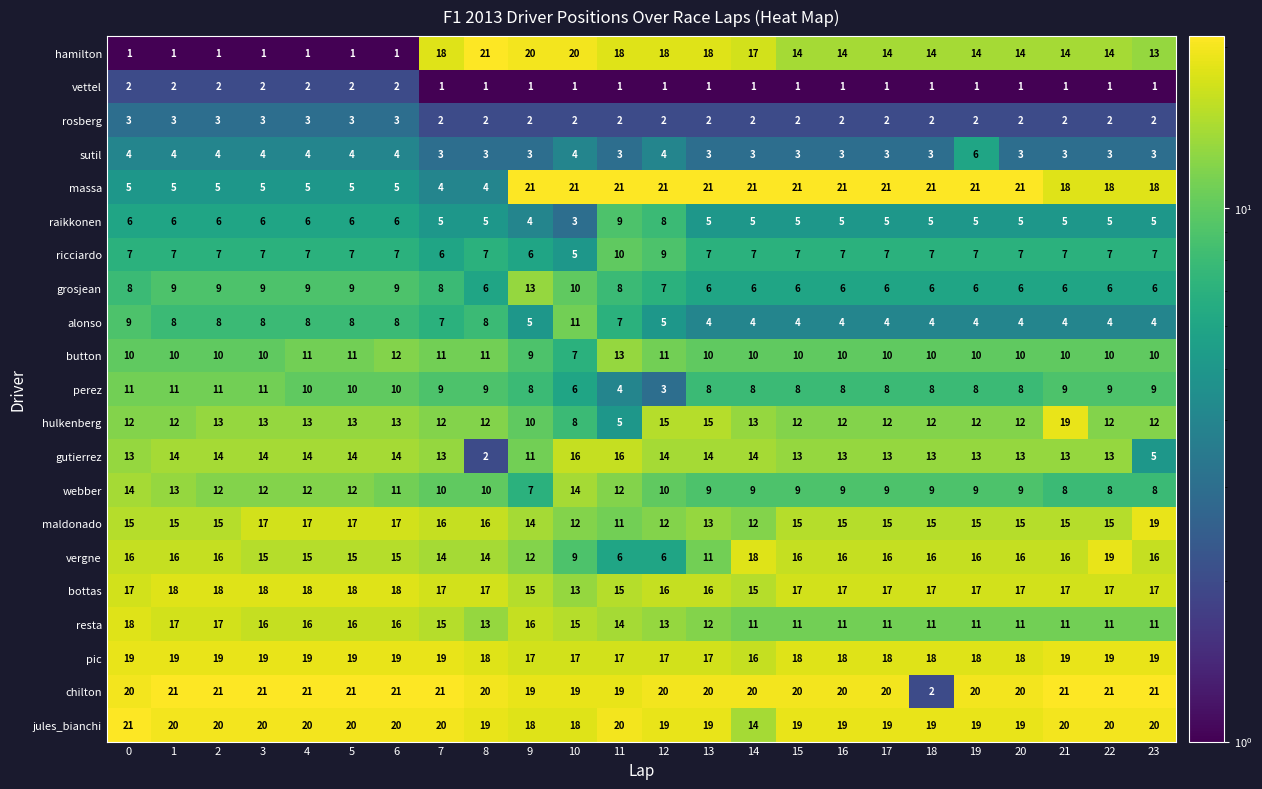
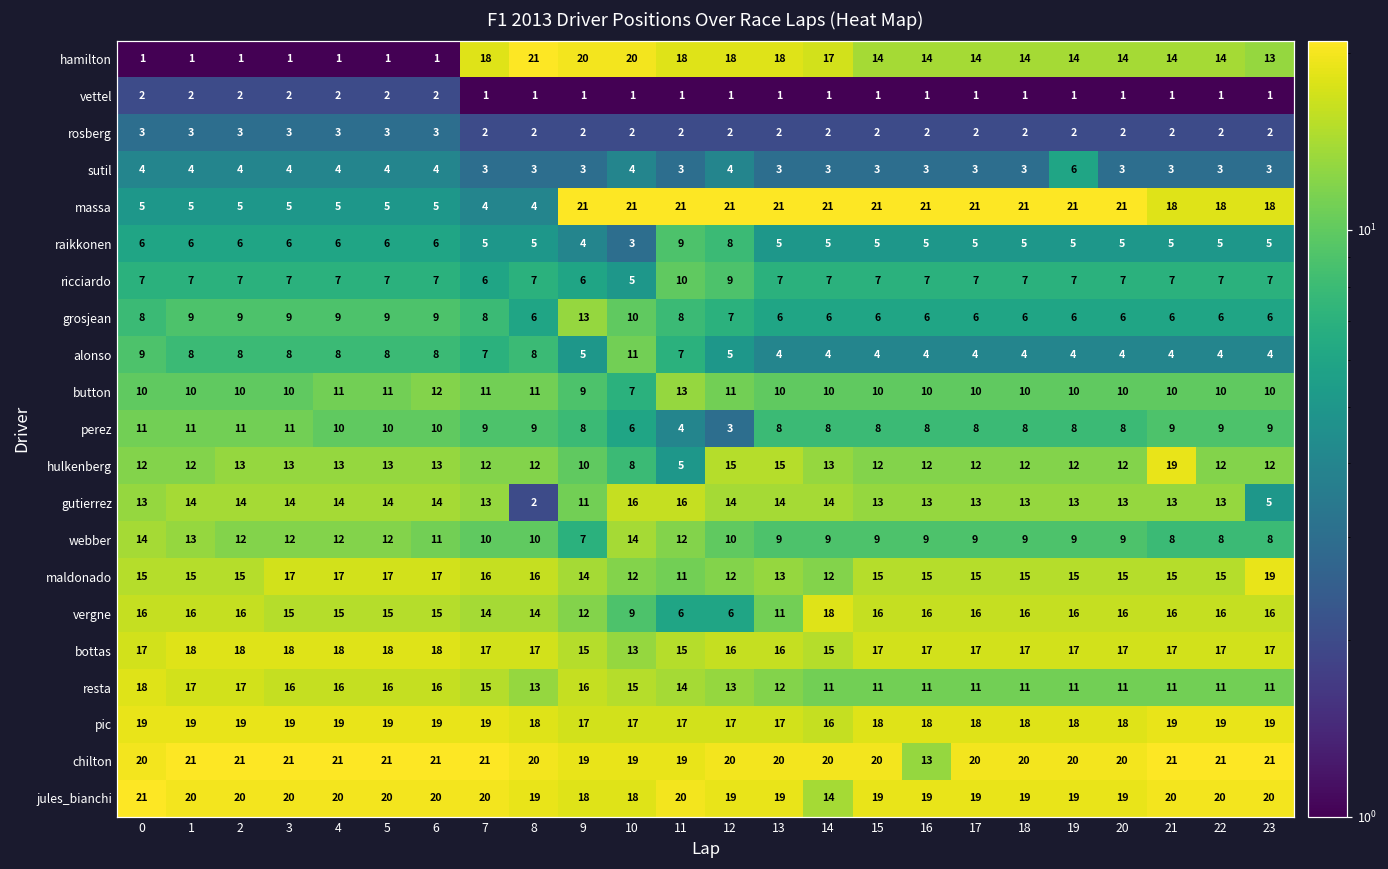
vergne, 22: 19 -> 16
chilton, 16: 20 -> 13
chilton, 18: 2 -> 20
